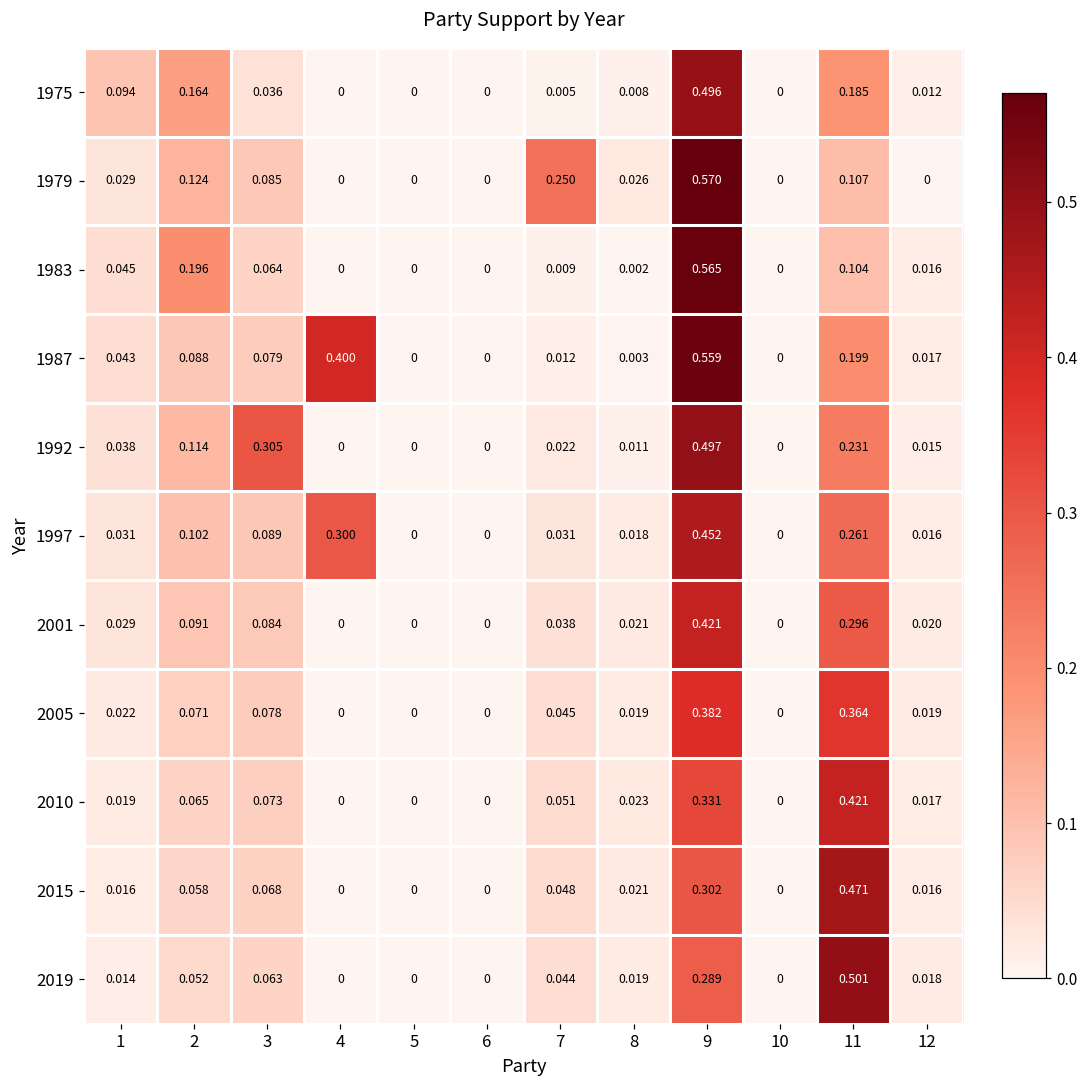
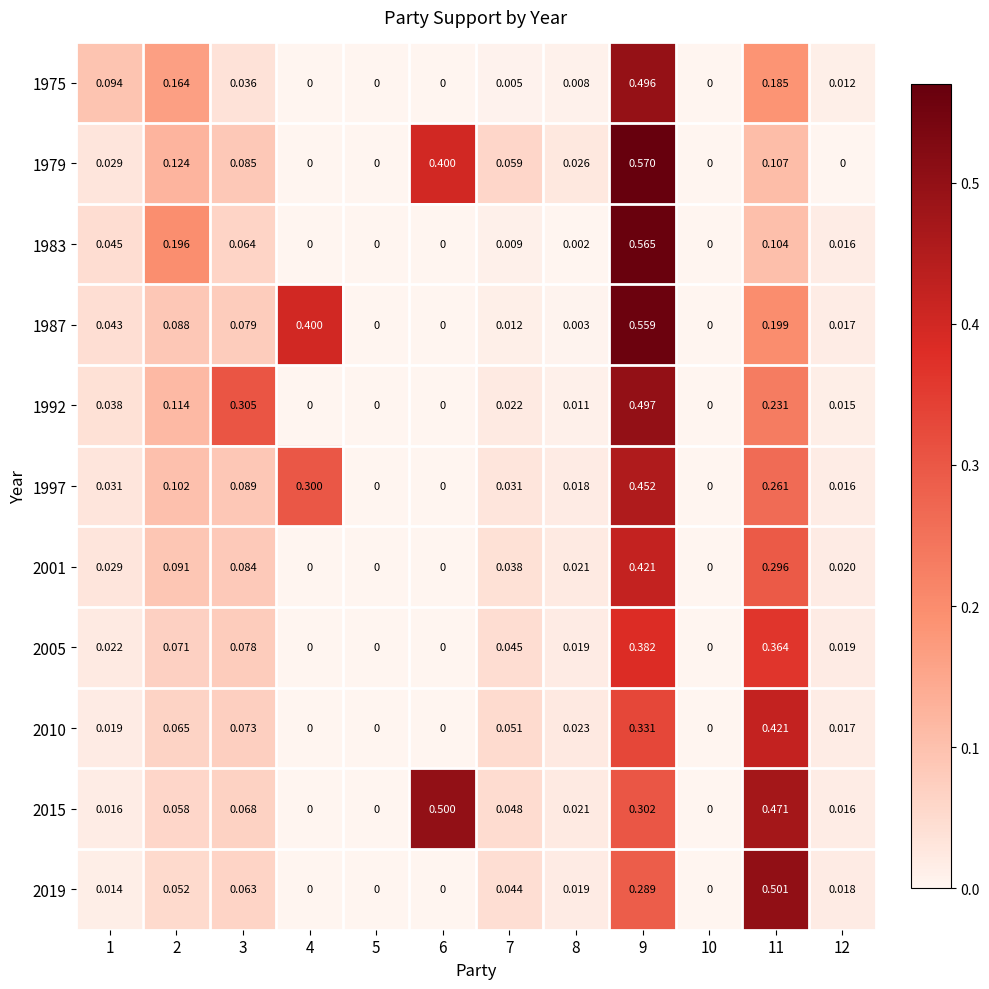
1979, 6: 0 -> 0.400
1979, 7: 0.250 -> 0.059
2015, 6: 0 -> 0.500
